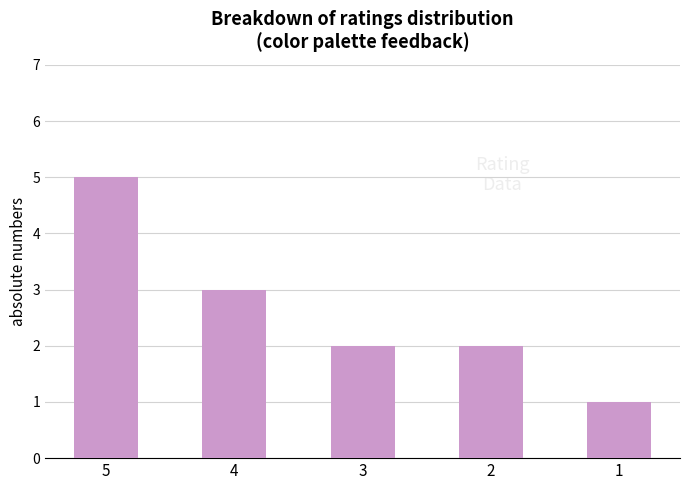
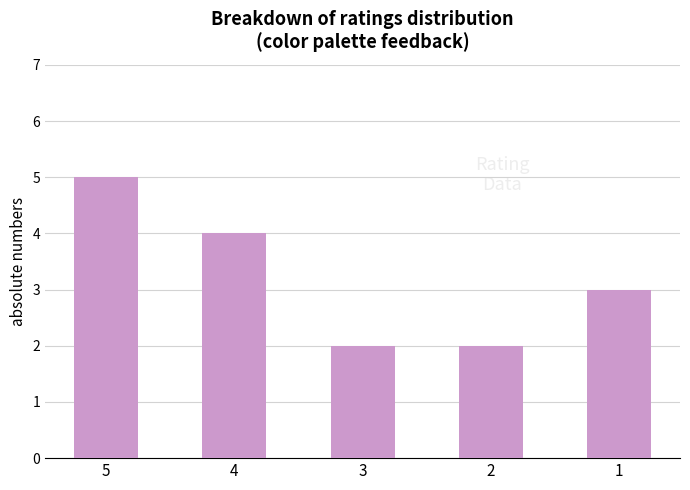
4: 3 -> 4
1: 1 -> 3
